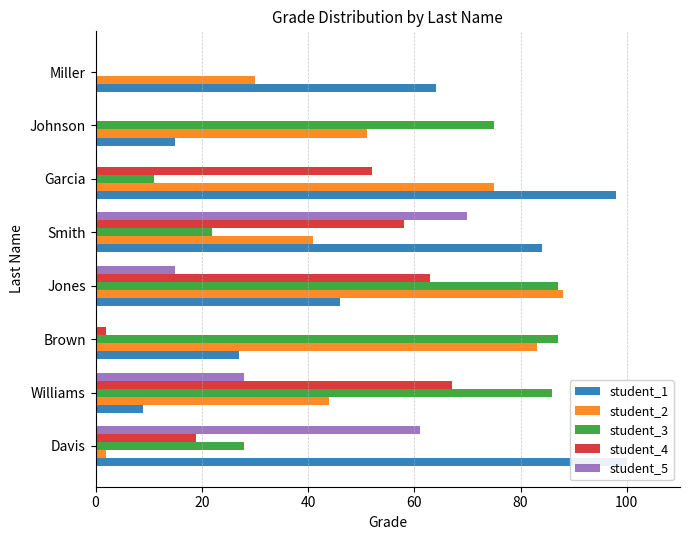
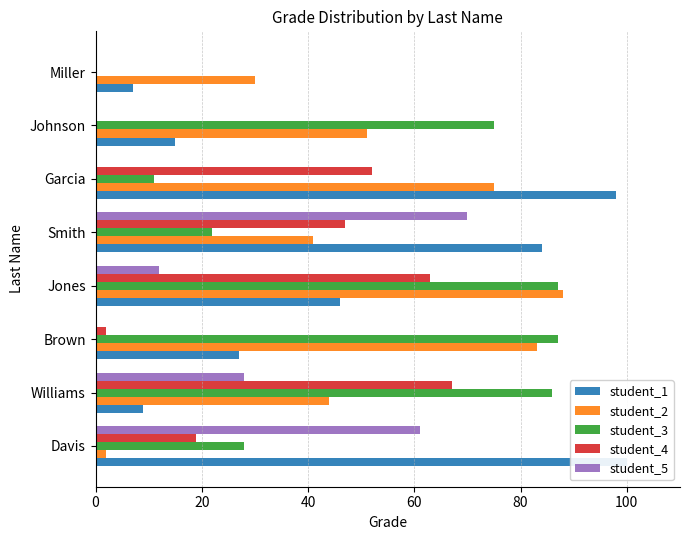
student_1, Miller: 64 -> 7
student_4, Smith: 58 -> 47
student_5, Jones: 15 -> 12
